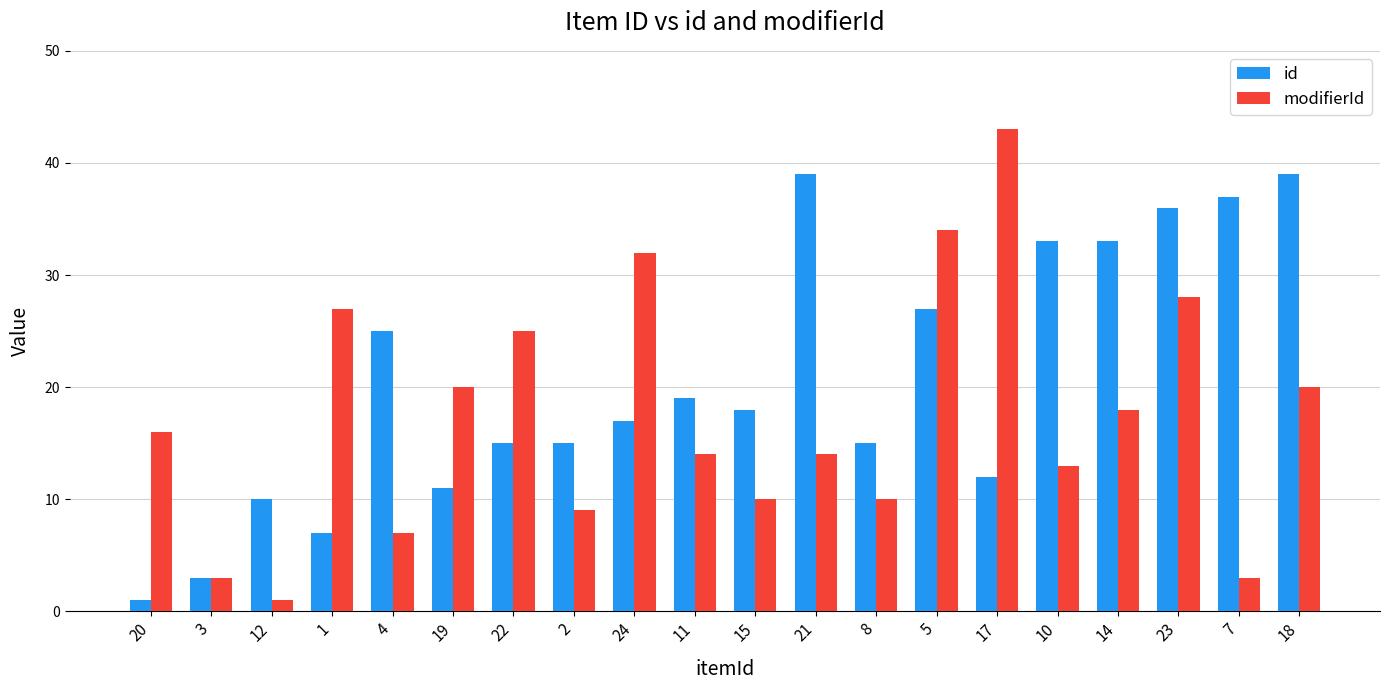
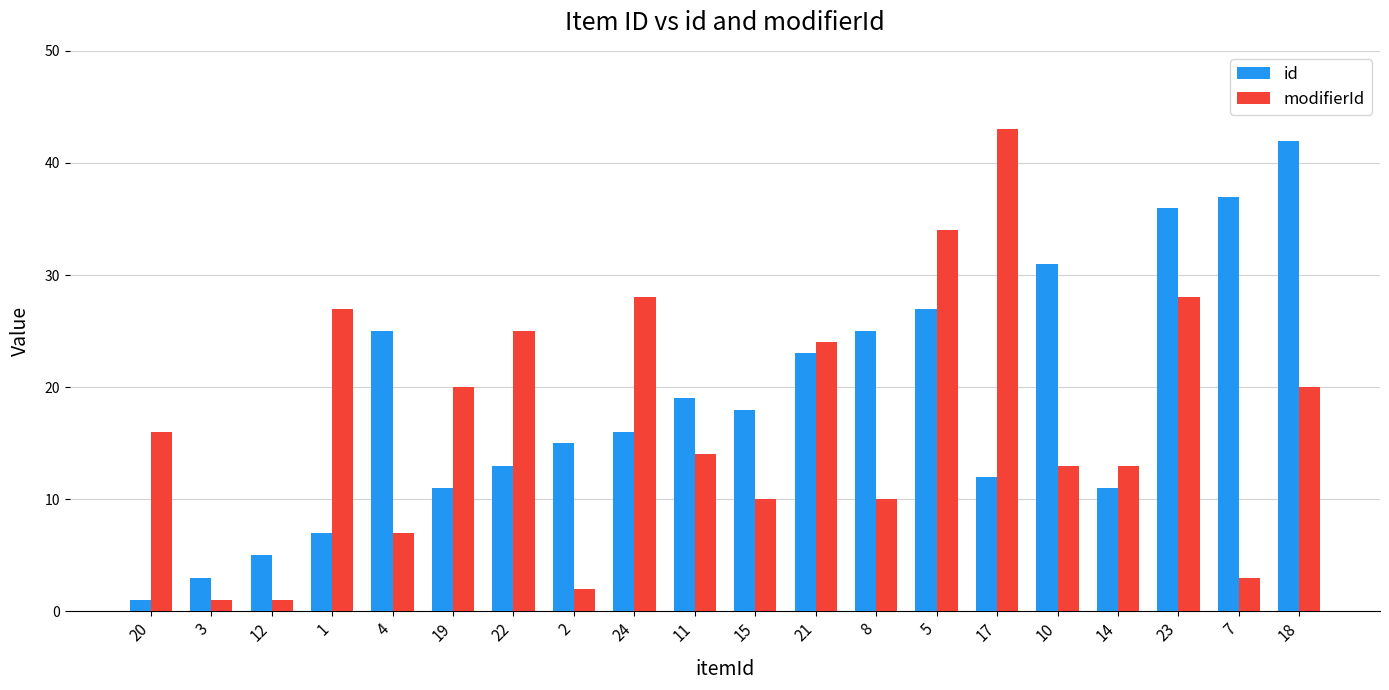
modifierId, 3: 3 -> 1
id, 12: 10 -> 5
id, 22: 15 -> 13
modifierId, 2: 9 -> 2
id, 24: 17 -> 16
modifierId, 24: 32 -> 28
id, 21: 39 -> 23
modifierId, 21: 14 -> 24
id, 8: 15 -> 25
id, 10: 33 -> 31
id, 14: 33 -> 11
modifierId, 14: 18 -> 13
id, 18: 39 -> 42
